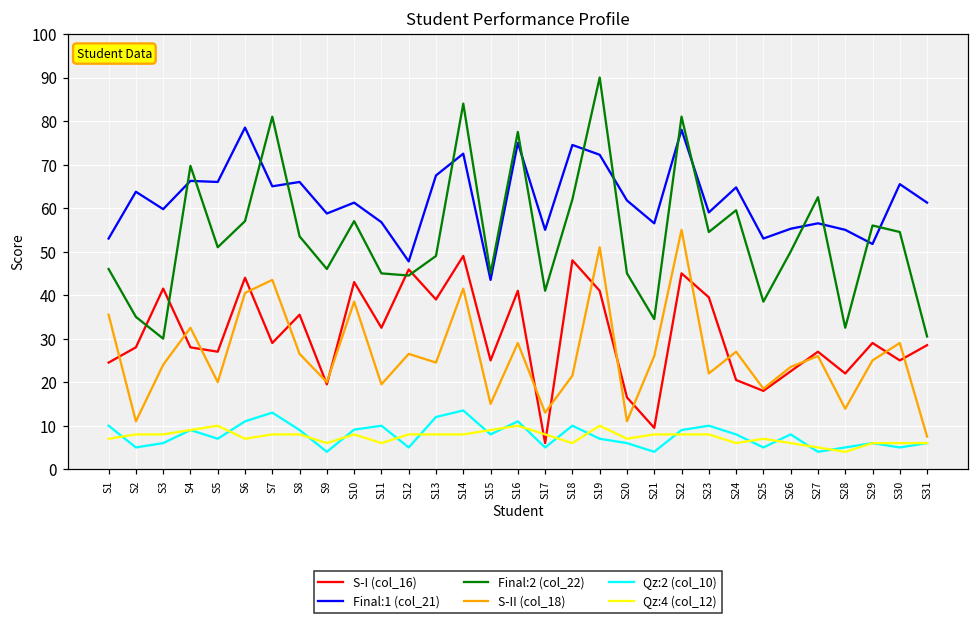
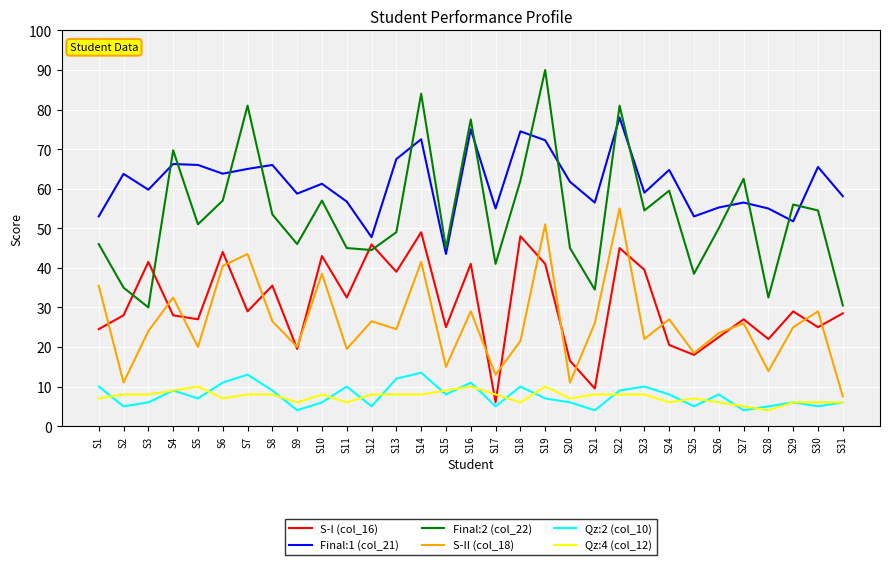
Final:1 (col_21), S6: 79 -> 64
Qz:2 (col_10), S10: 9 -> 6
Final:1 (col_21), S31: 61 -> 58
